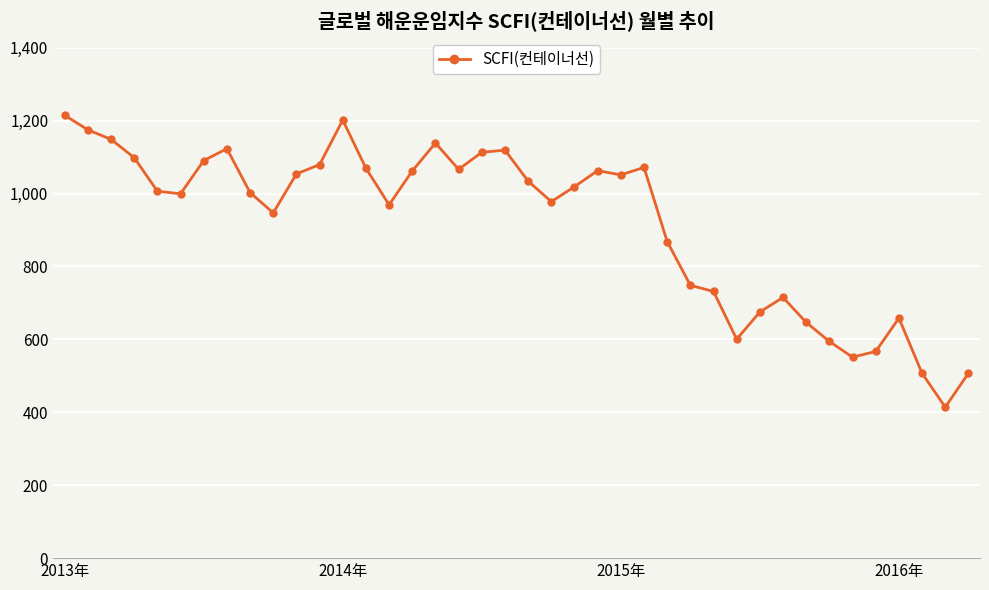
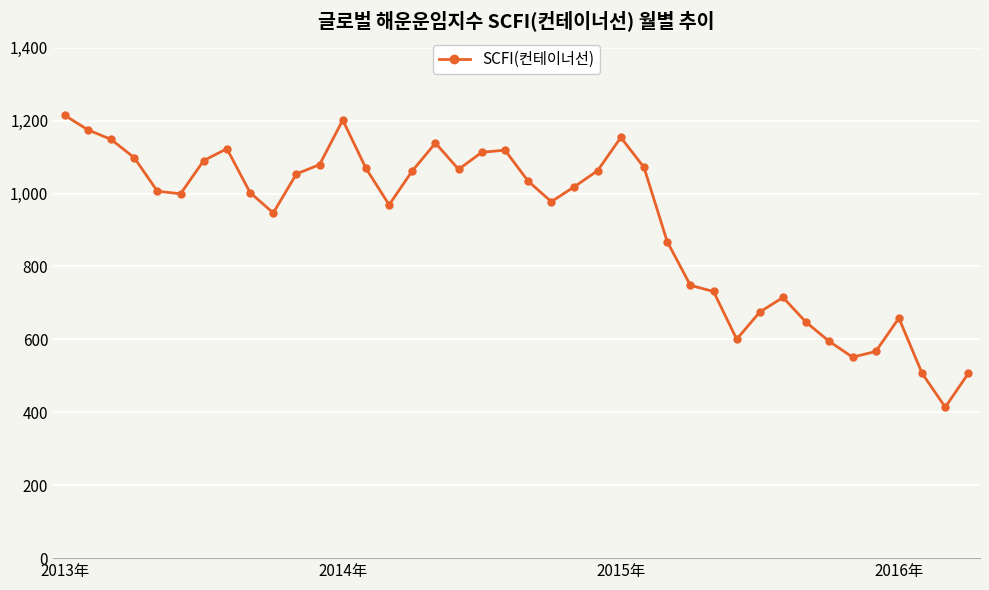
2015年: 1,050 -> 1,150
